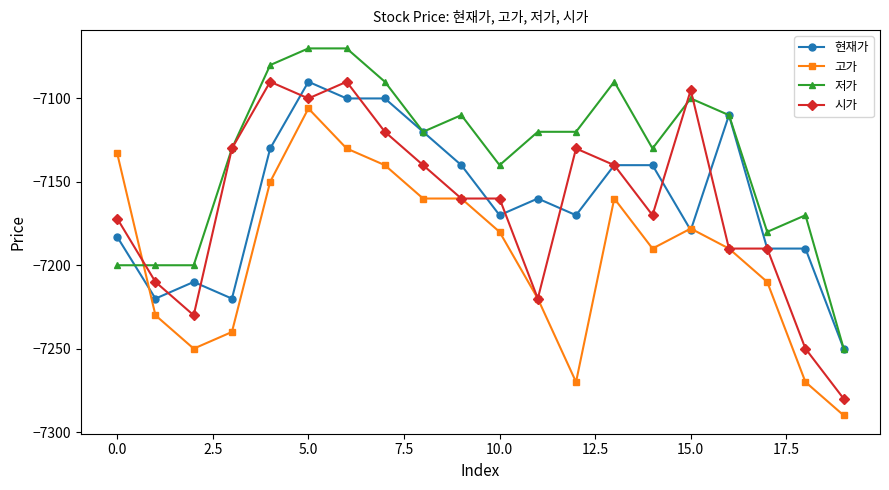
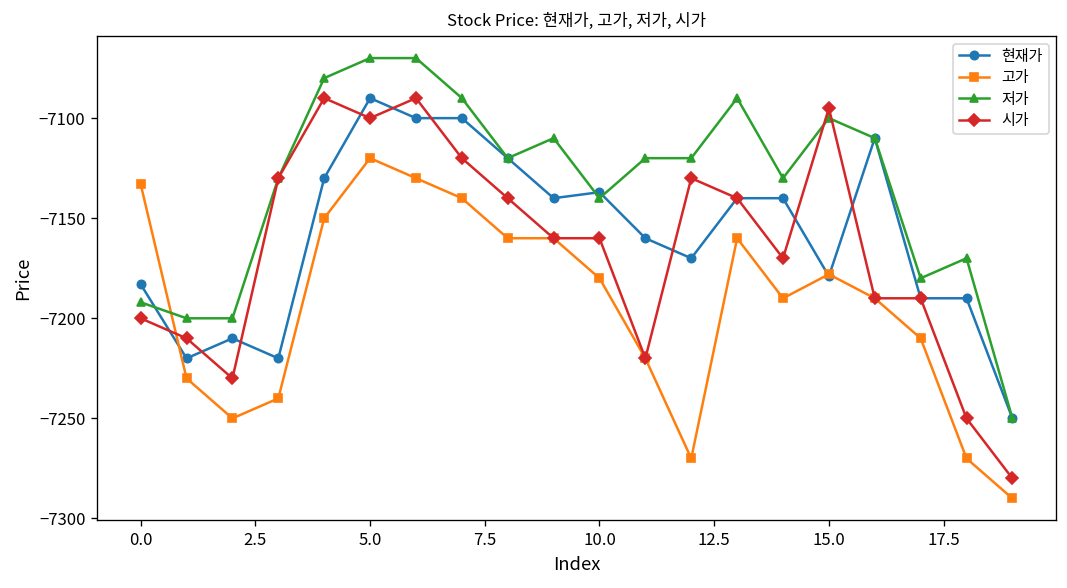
저가, 0.0: -7200 -> -7192
시가, 0.0: -7172 -> -7200
고가, 5.0: -7106 -> -7120
현재가, 10.0: -7170 -> -7137
